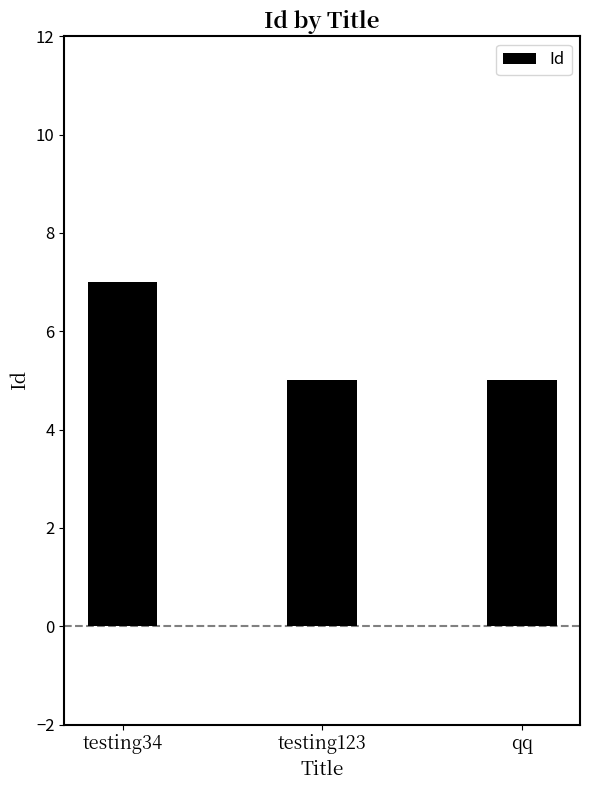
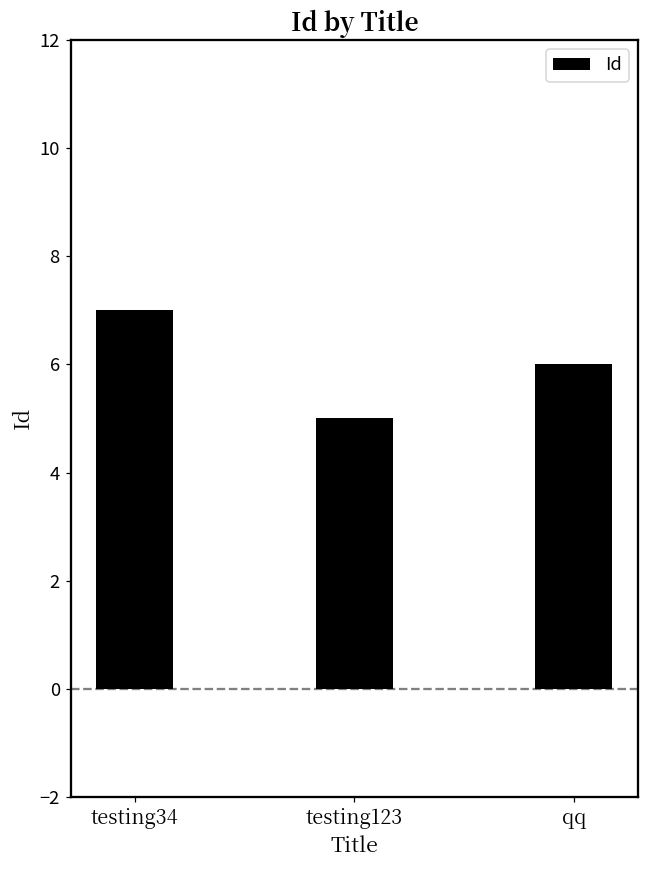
qq: 5 -> 6
